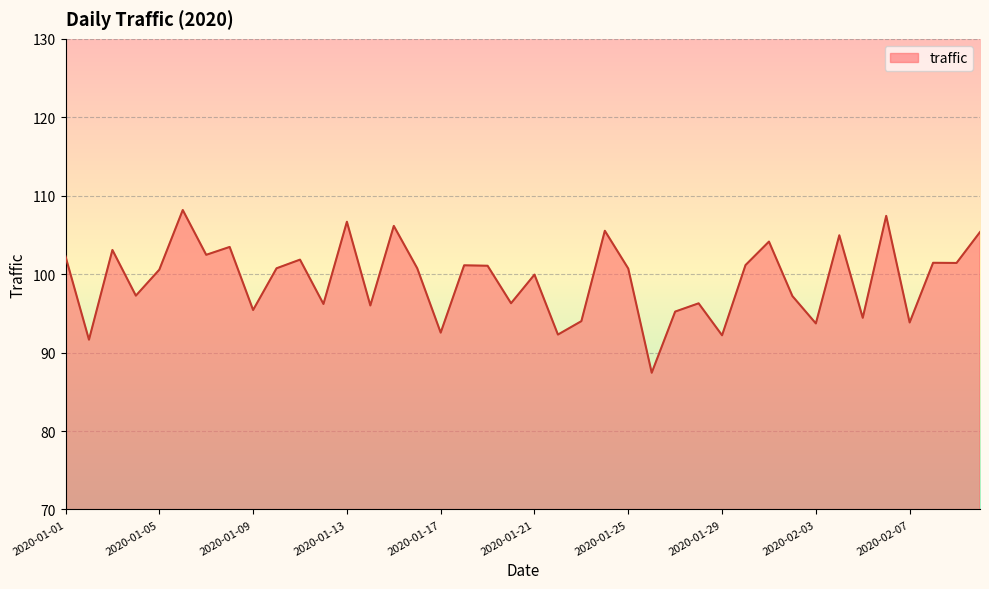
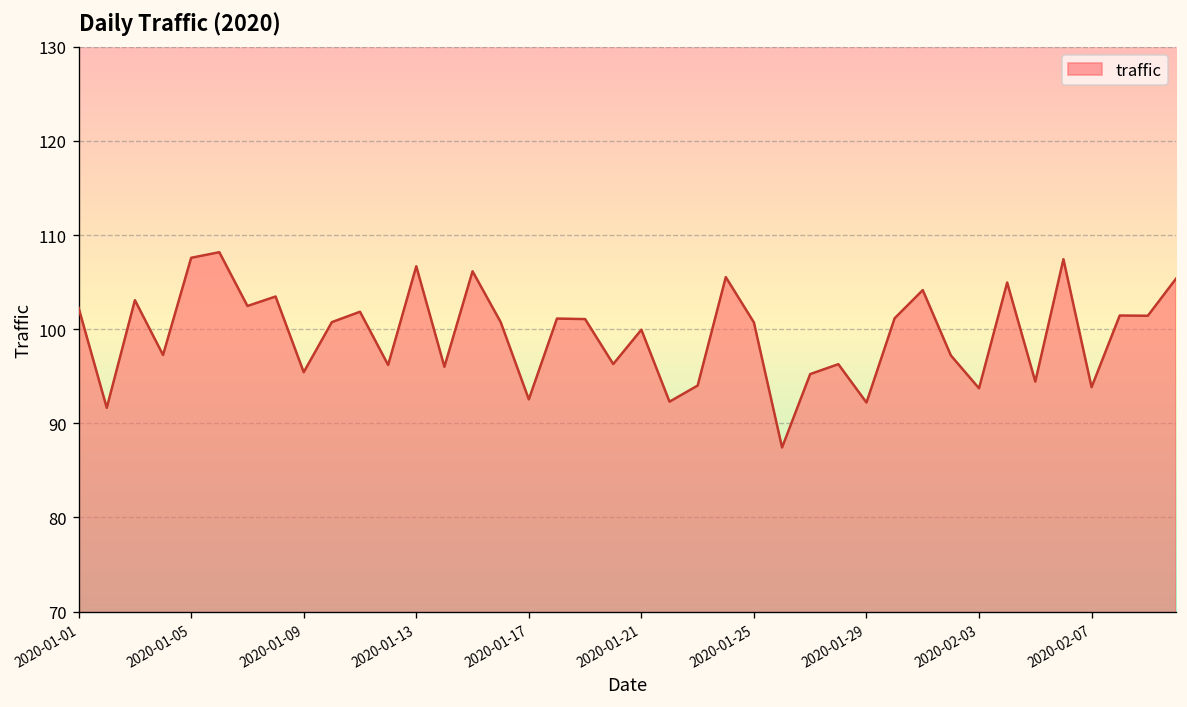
2020-01-05: 101 -> 108
